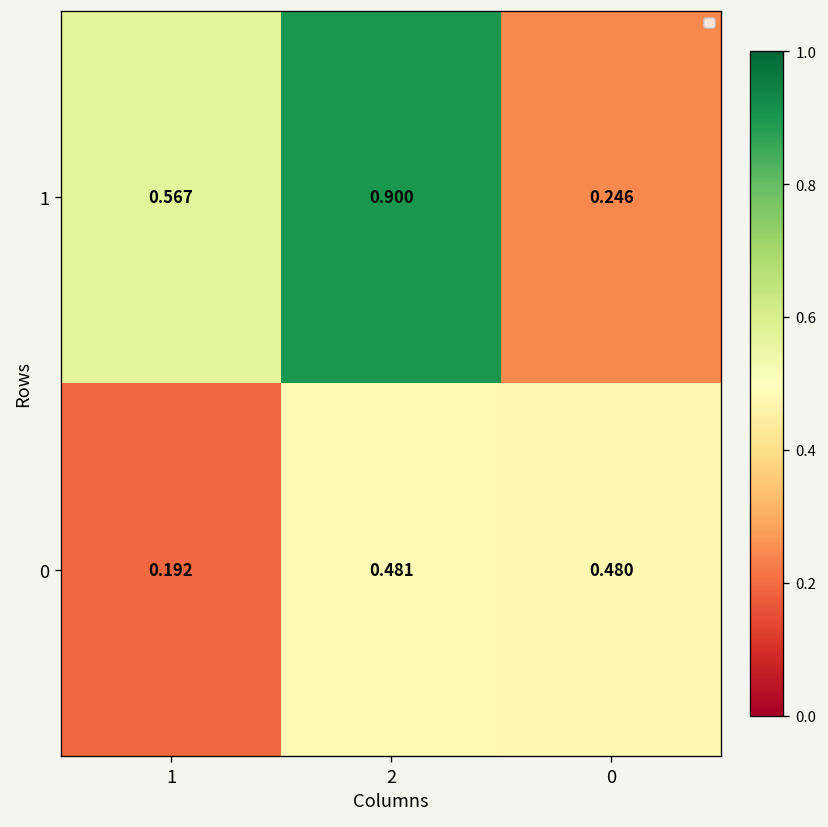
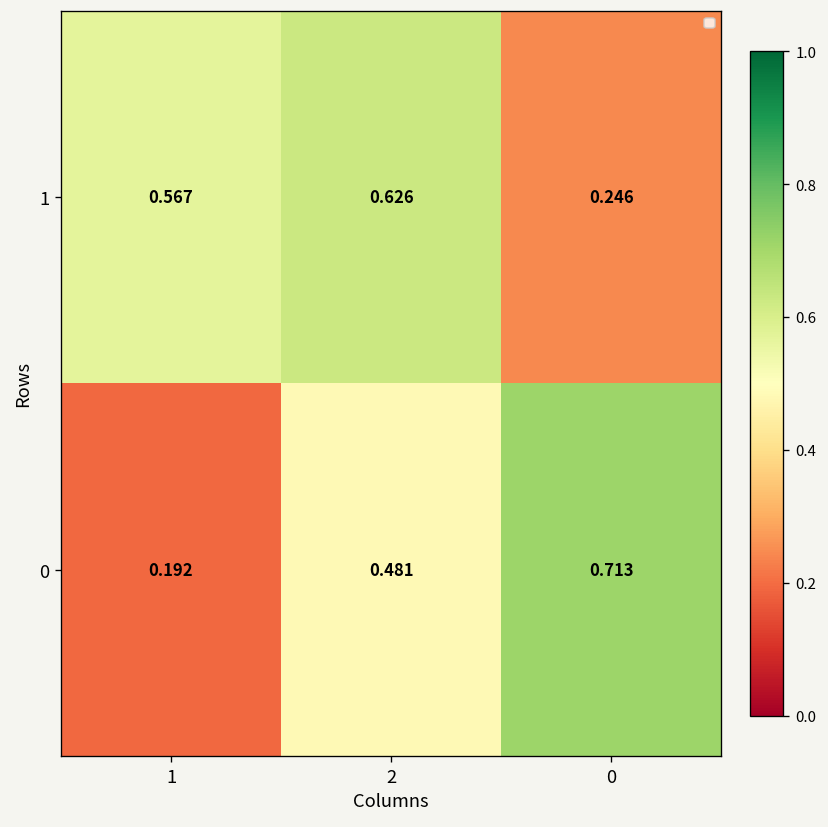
1, 2: 0.900 -> 0.626
0, 0: 0.480 -> 0.713
